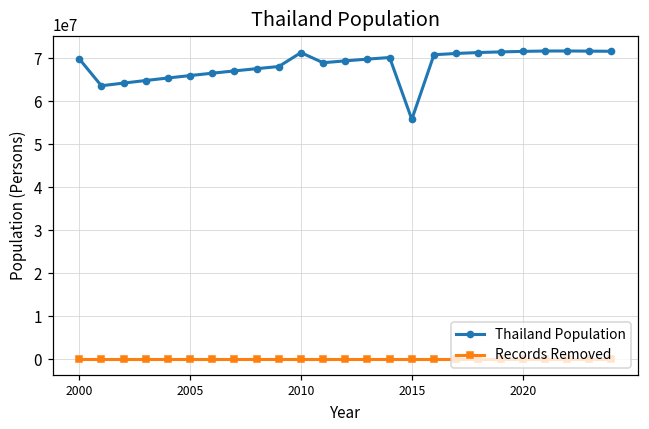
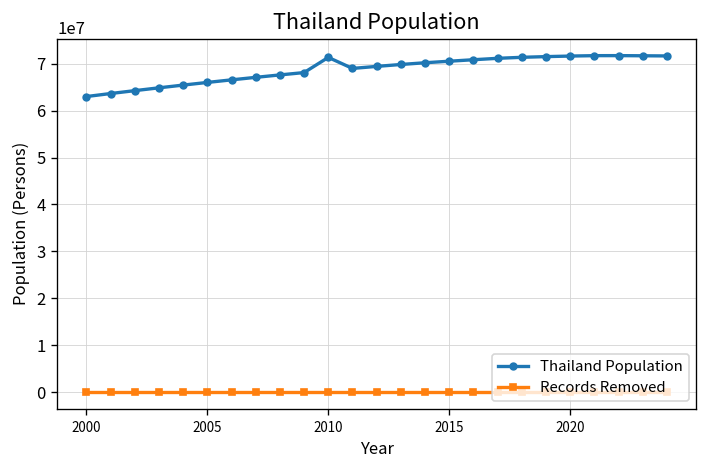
Thailand Population, 2000: 70000000 -> 63000000
Thailand Population, 2015: 56000000 -> 71000000
